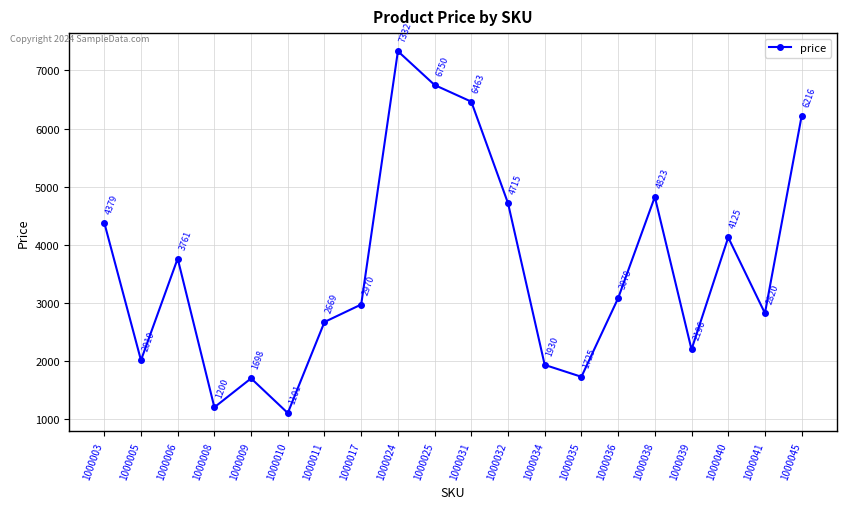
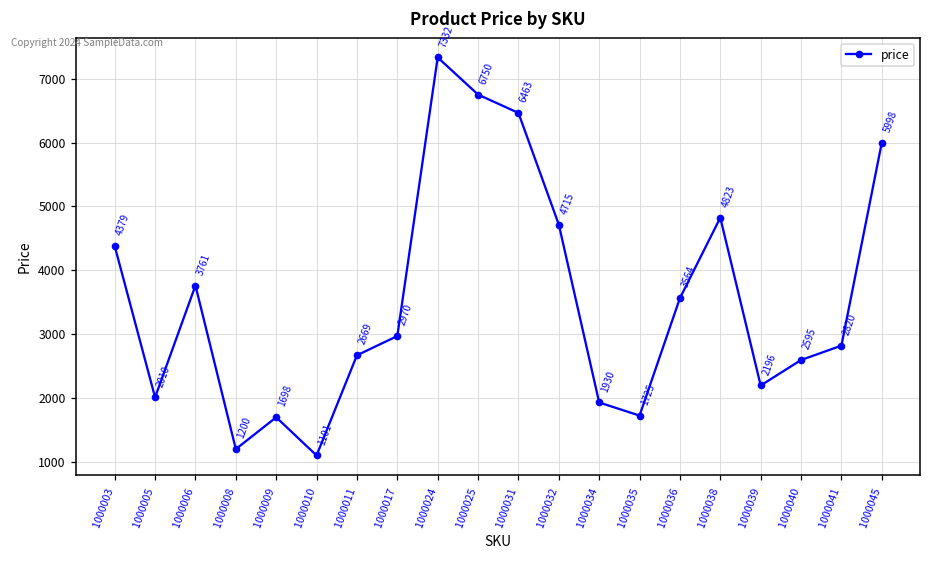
1000036: 3078 -> 3564
1000040: 4125 -> 2595
1000045: 6216 -> 5998
